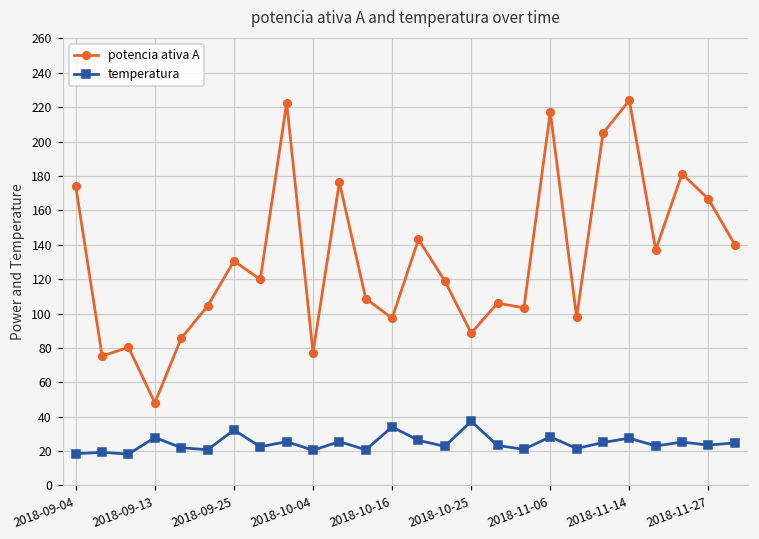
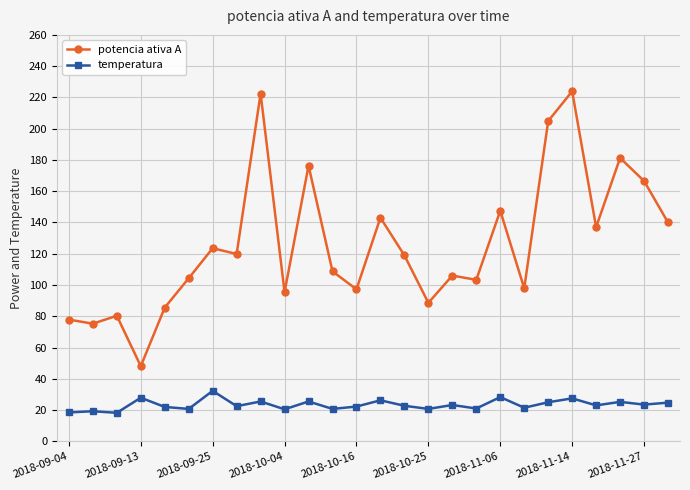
potencia ativa A, 2018-09-04: 174 -> 78
potencia ativa A, 2018-09-25: 130 -> 124
potencia ativa A, 2018-10-04: 77 -> 95
temperatura, 2018-10-16: 34 -> 22
temperatura, 2018-10-25: 37 -> 21
potencia ativa A, 2018-11-06: 217 -> 148
